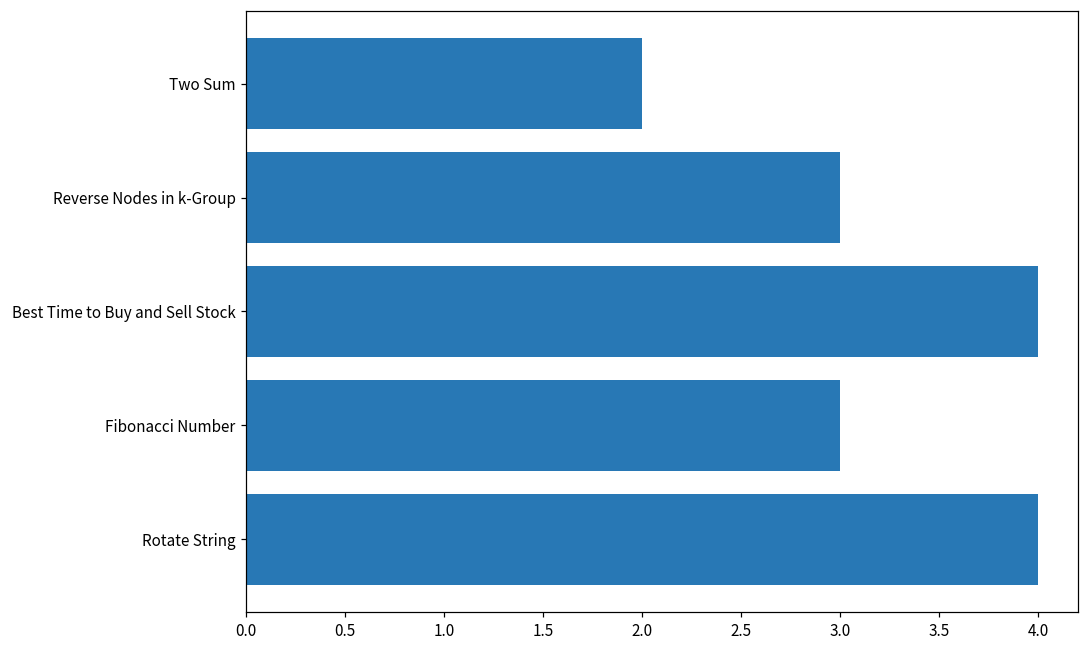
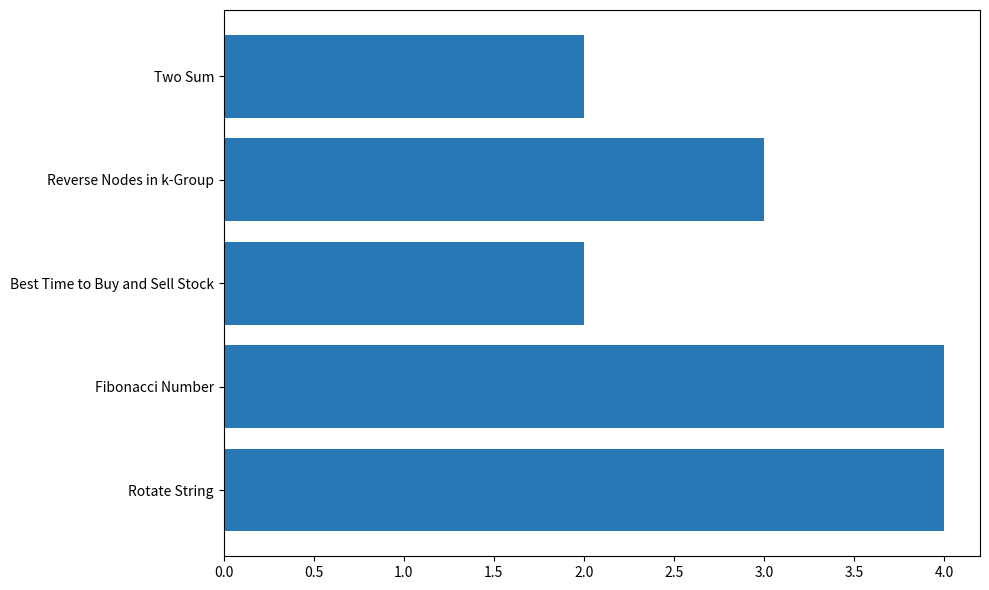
Best Time to Buy and Sell Stock: 4 -> 2
Fibonacci Number: 3 -> 4
